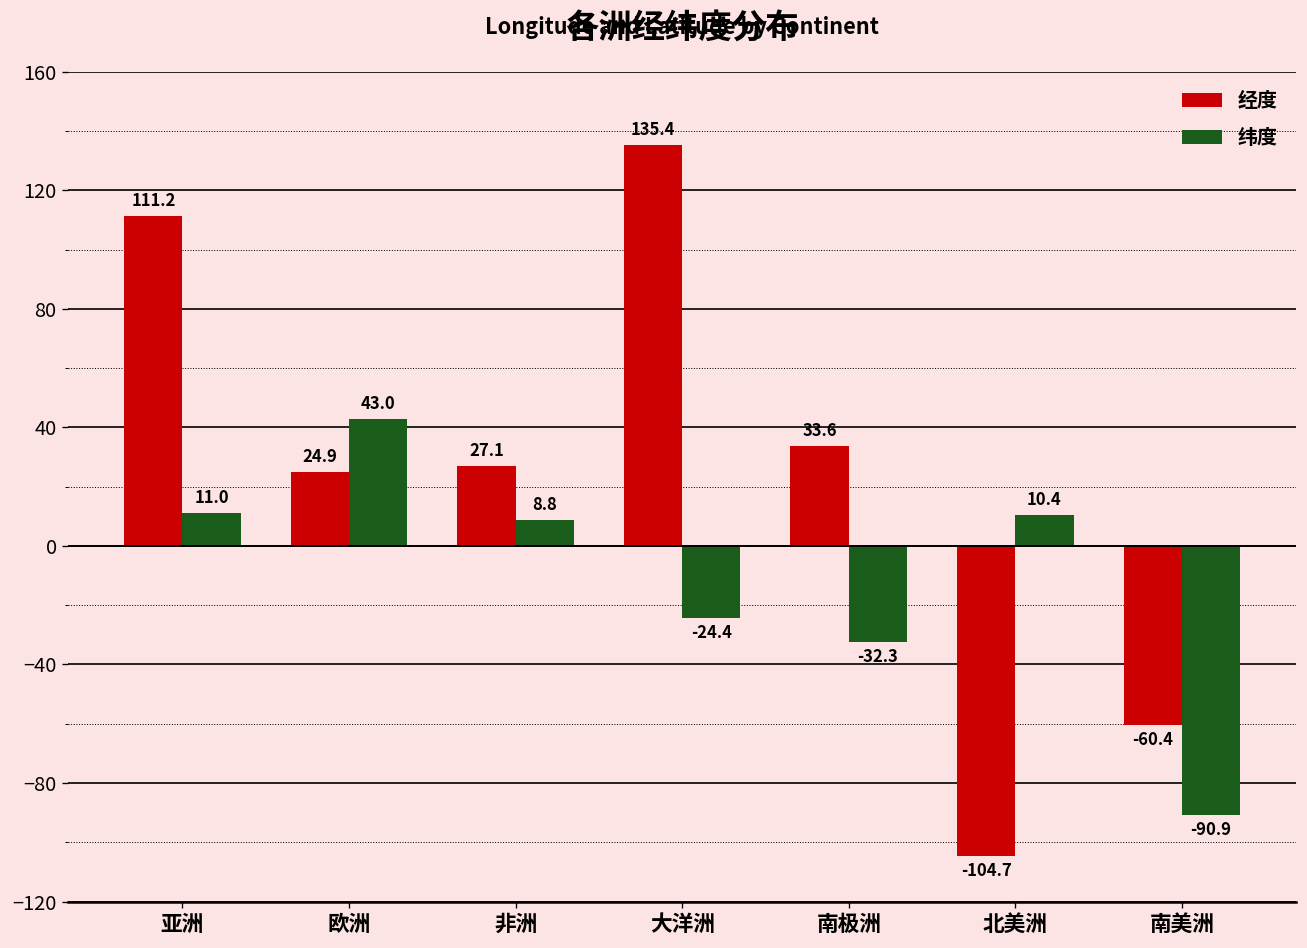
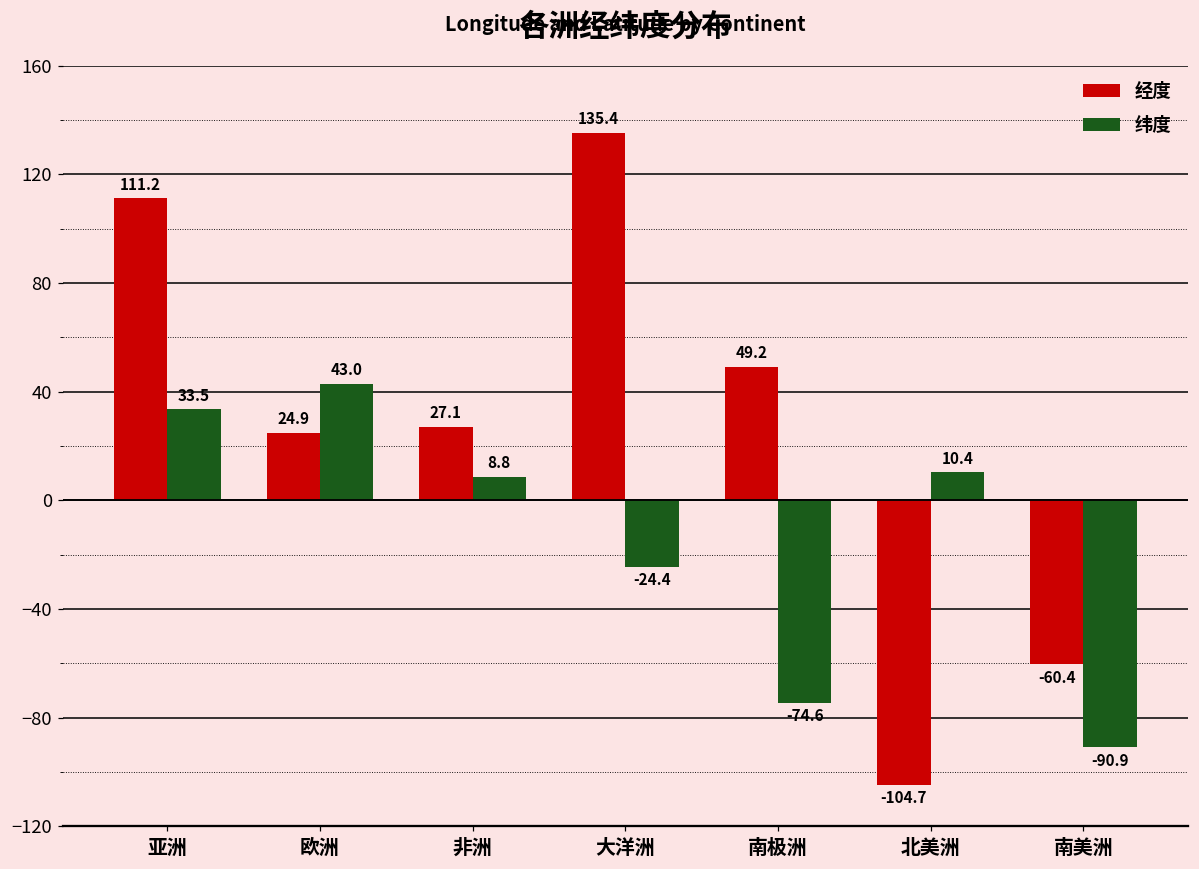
纬度, 亚洲: 11.0 -> 33.5
经度, 南极洲: 33.6 -> 49.2
纬度, 南极洲: -32.3 -> -74.6
